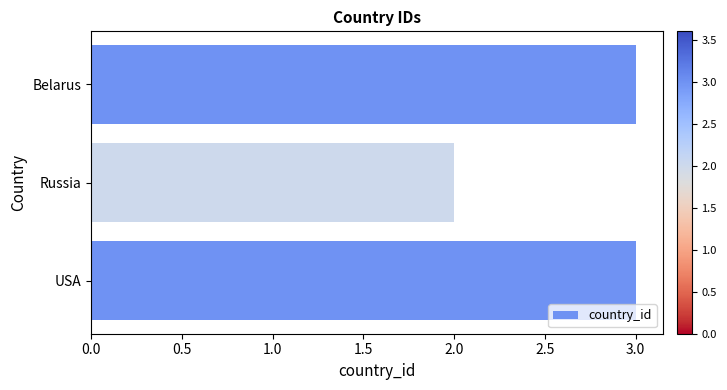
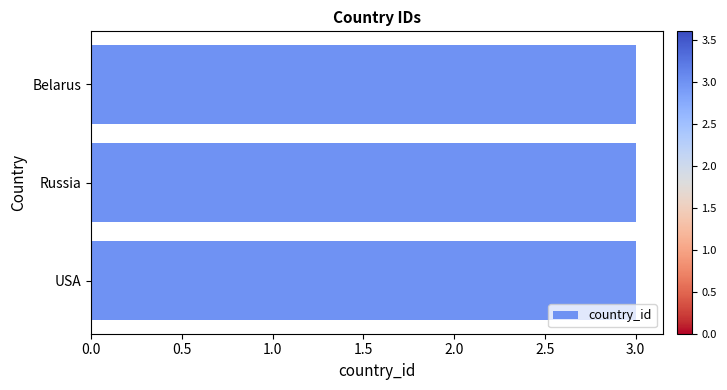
Russia: 2 -> 3
